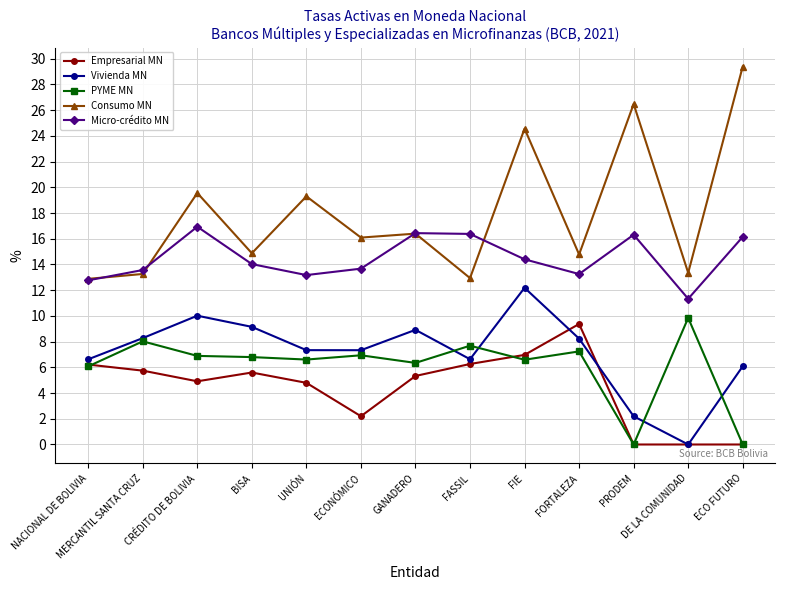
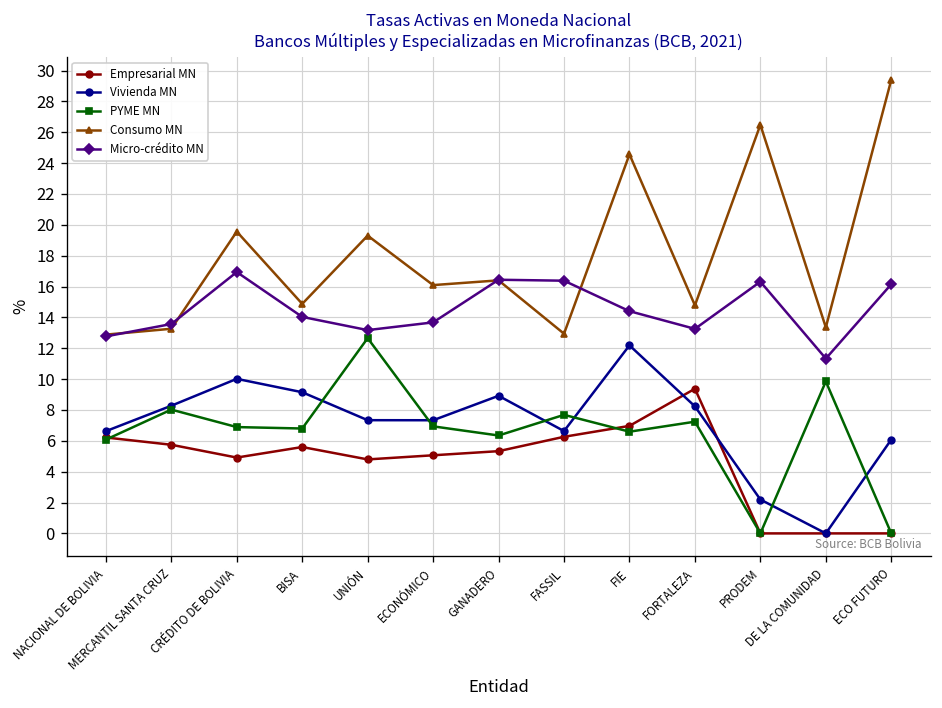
PYME MN, UNIÓN: 6.6 -> 12.7
Empresarial MN, ECONÓMICO: 2.2 -> 5.1
